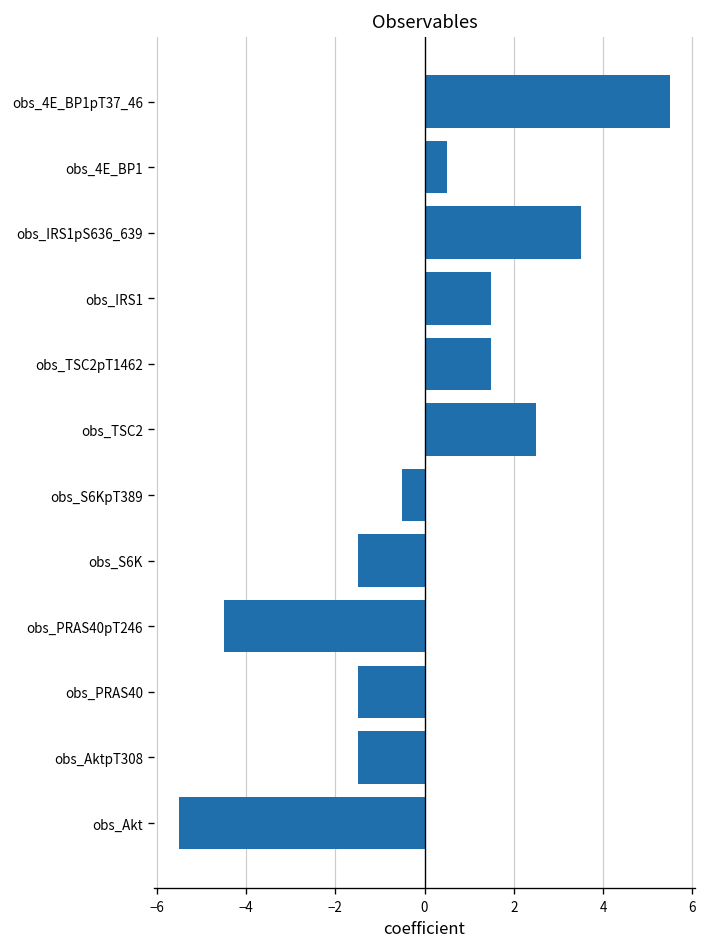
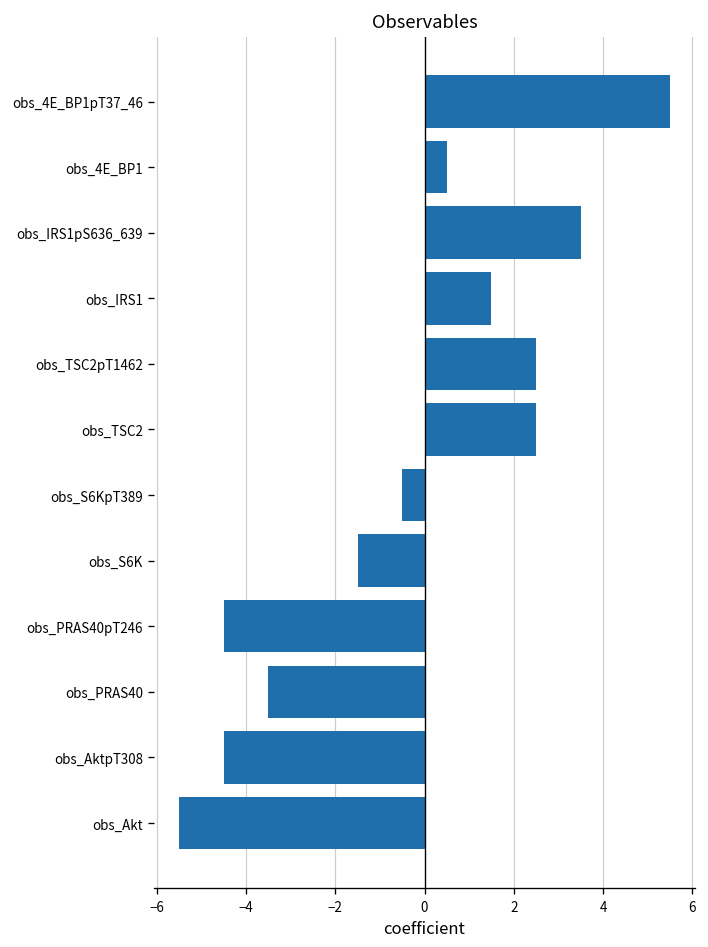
obs_TSC2pT1462: 1.5 -> 2.5
obs_PRAS40: -1.5 -> -3.5
obs_AktpT308: -1.5 -> -4.5
